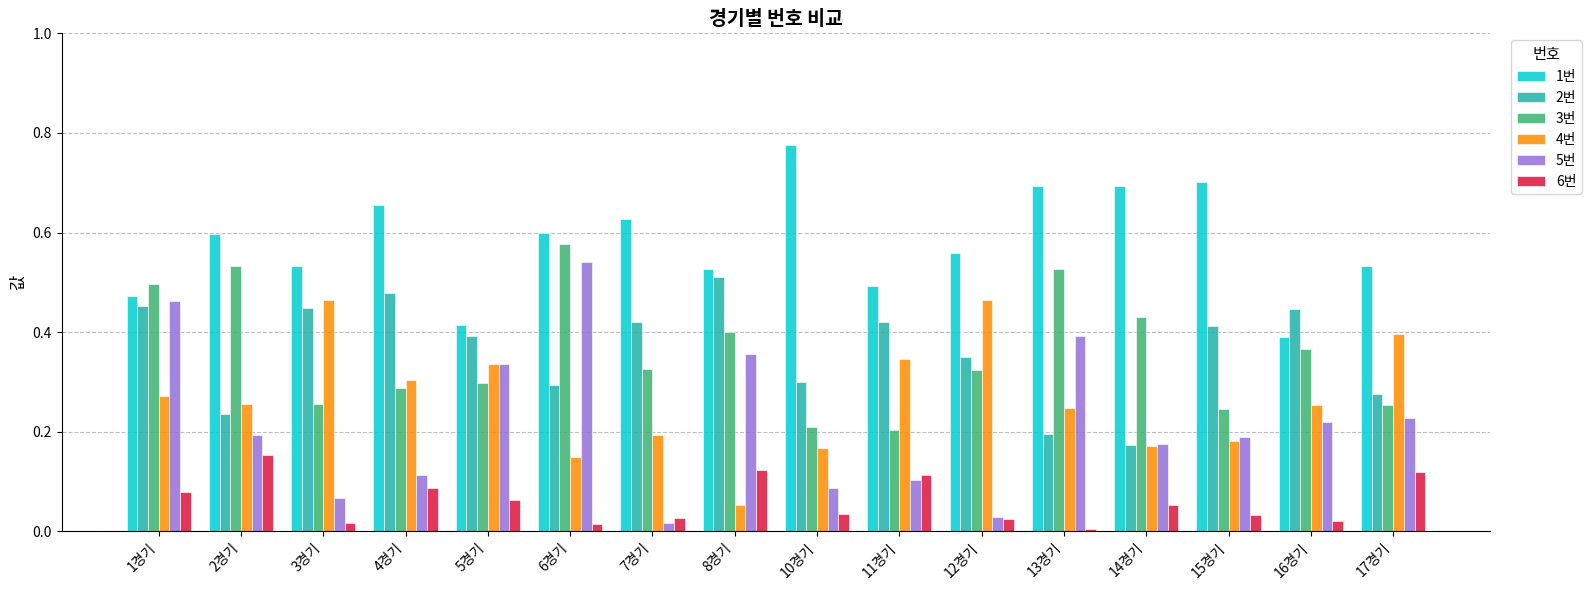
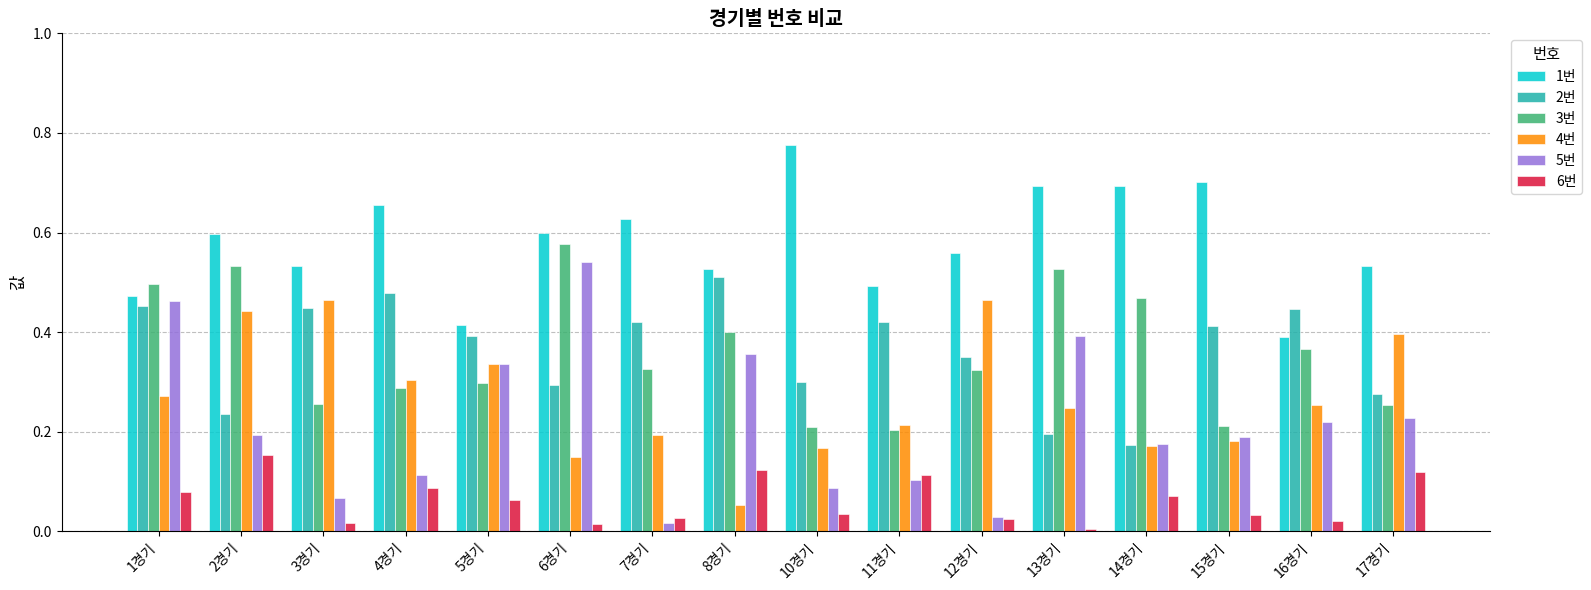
4번, 2경기: 0.26 -> 0.44
4번, 11경기: 0.35 -> 0.21
3번, 14경기: 0.43 -> 0.47
6번, 14경기: 0.05 -> 0.07
3번, 15경기: 0.24 -> 0.21
